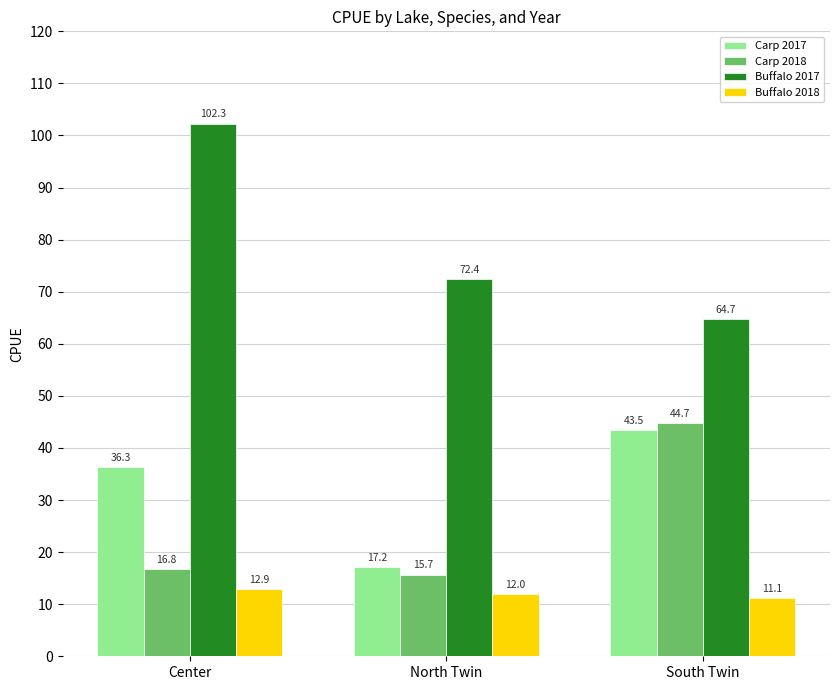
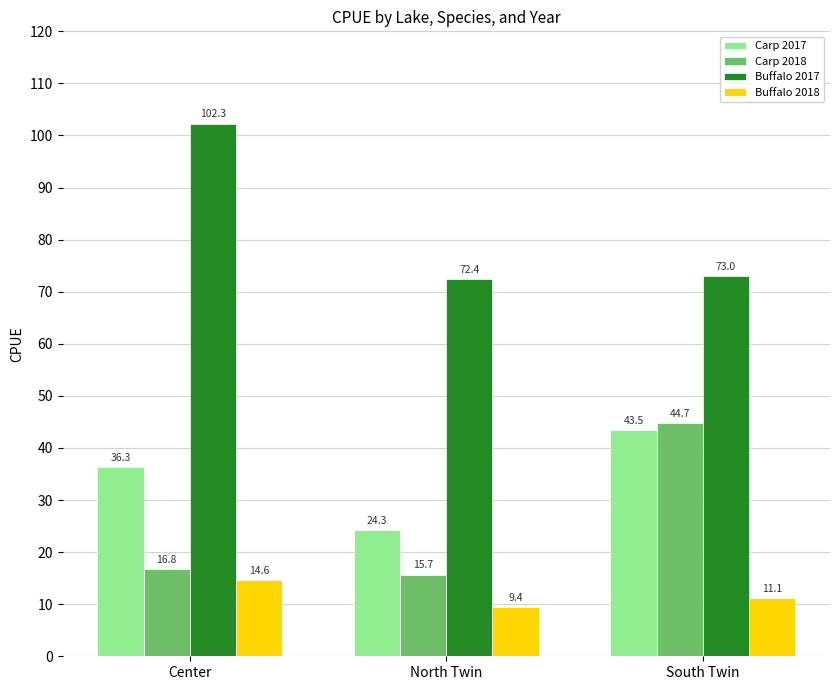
Buffalo 2018, Center: 12.9 -> 14.6
Carp 2017, North Twin: 17.2 -> 24.3
Buffalo 2018, North Twin: 12.0 -> 9.4
Buffalo 2017, South Twin: 64.7 -> 73.0
